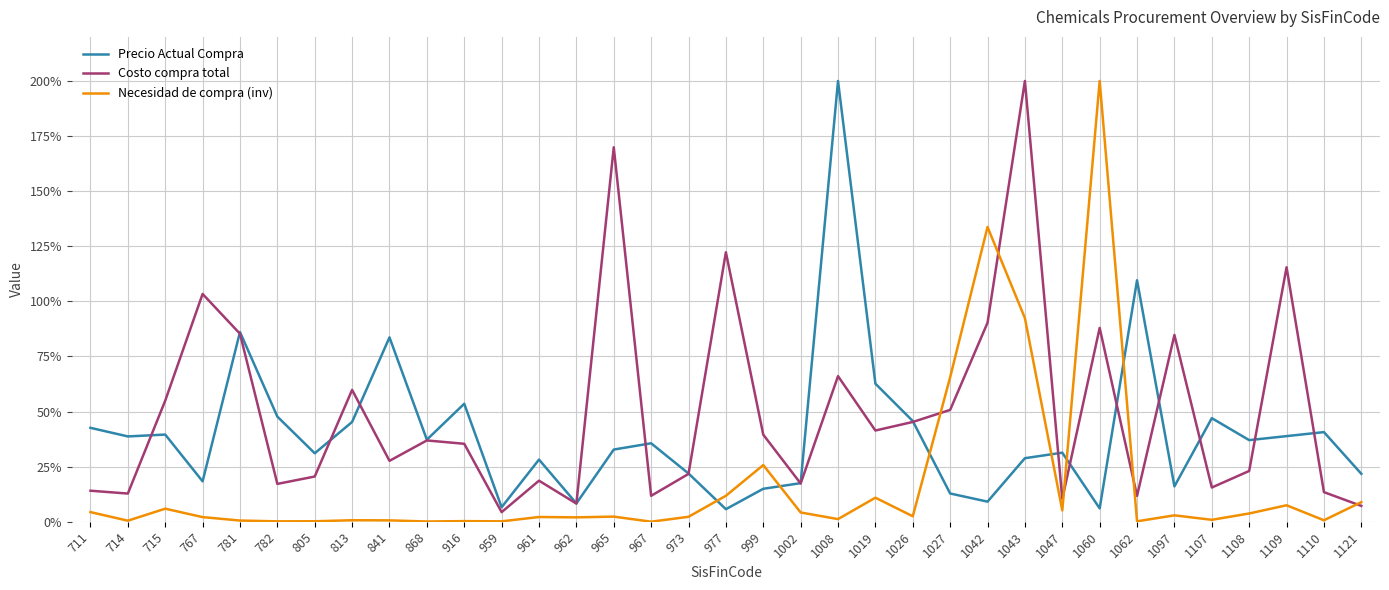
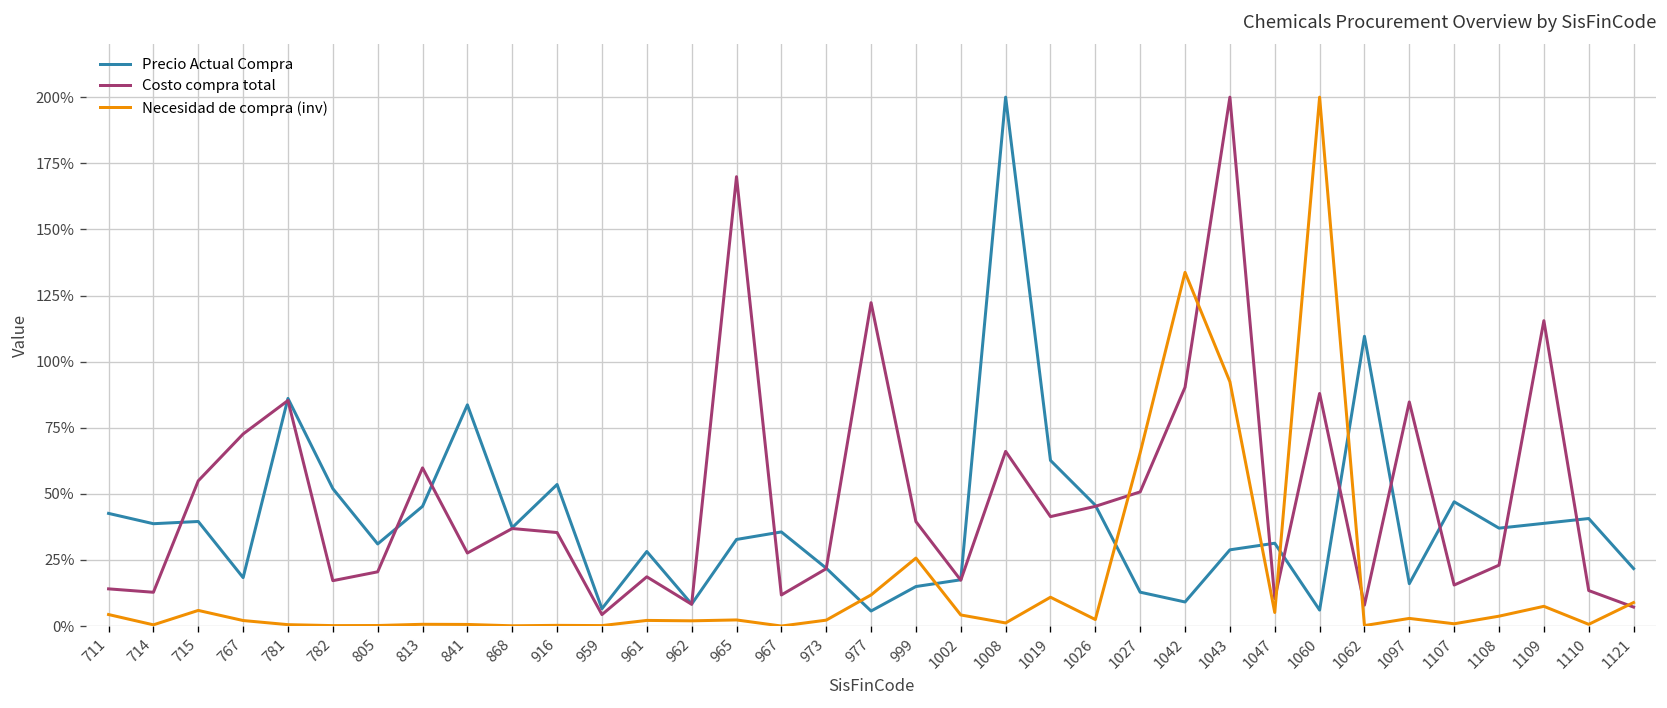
Costo compra total, 767: 103% -> 73%
Precio Actual Compra, 782: 48% -> 52%
Costo compra total, 1062: 12% -> 8%
